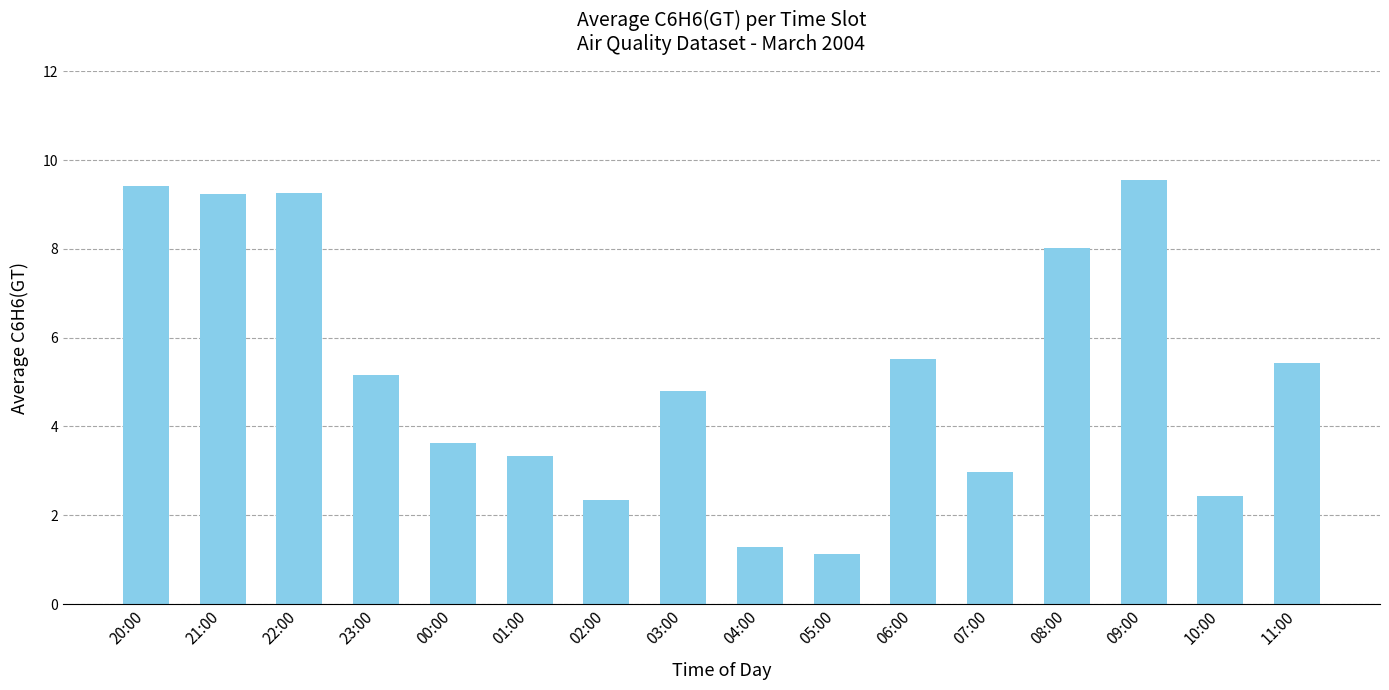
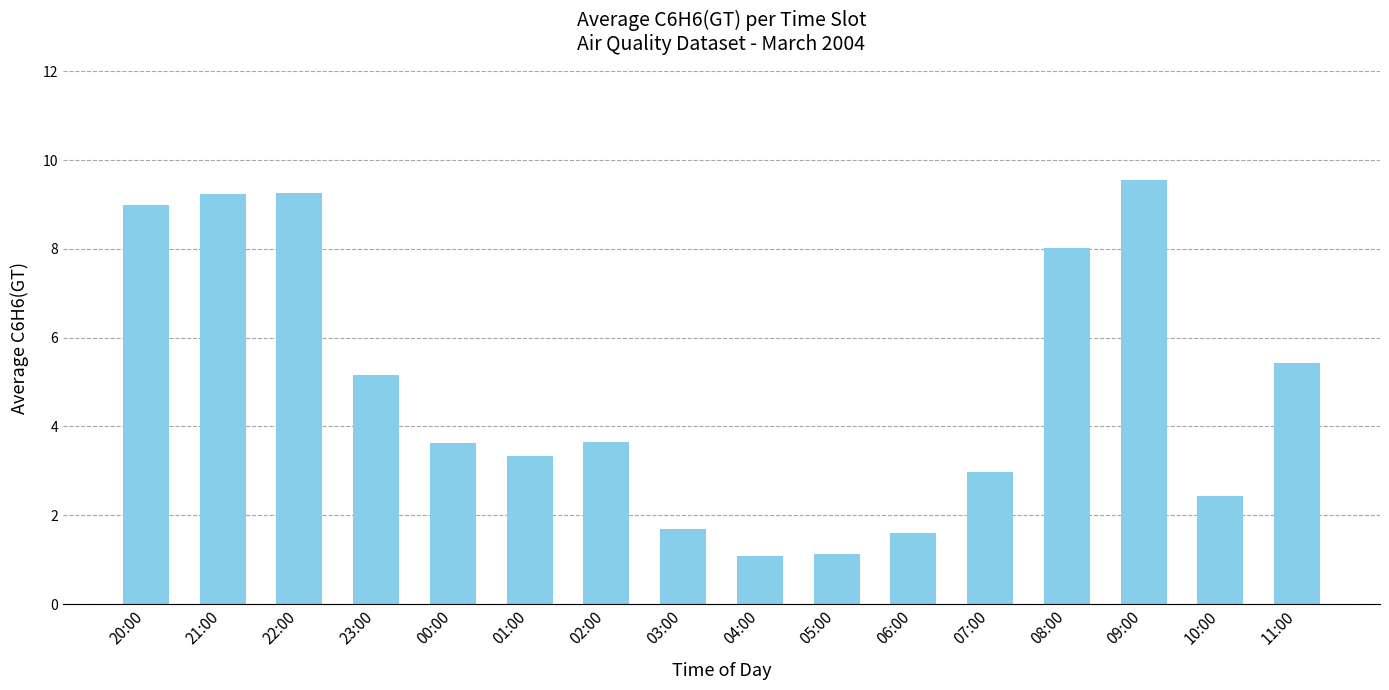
20:00: 9.4 -> 9.0
02:00: 2.3 -> 3.7
03:00: 4.8 -> 1.7
04:00: 1.3 -> 1.1
06:00: 5.5 -> 1.6
